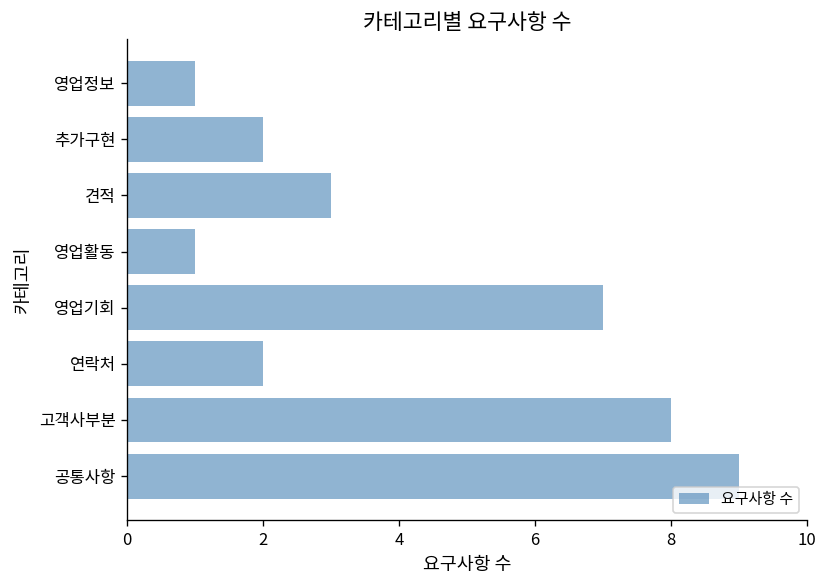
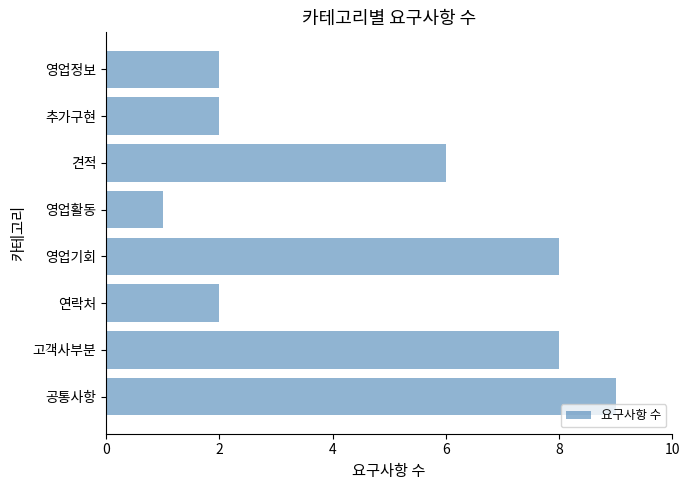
영업정보: 1 -> 2
견적: 3 -> 6
영업기회: 7 -> 8
